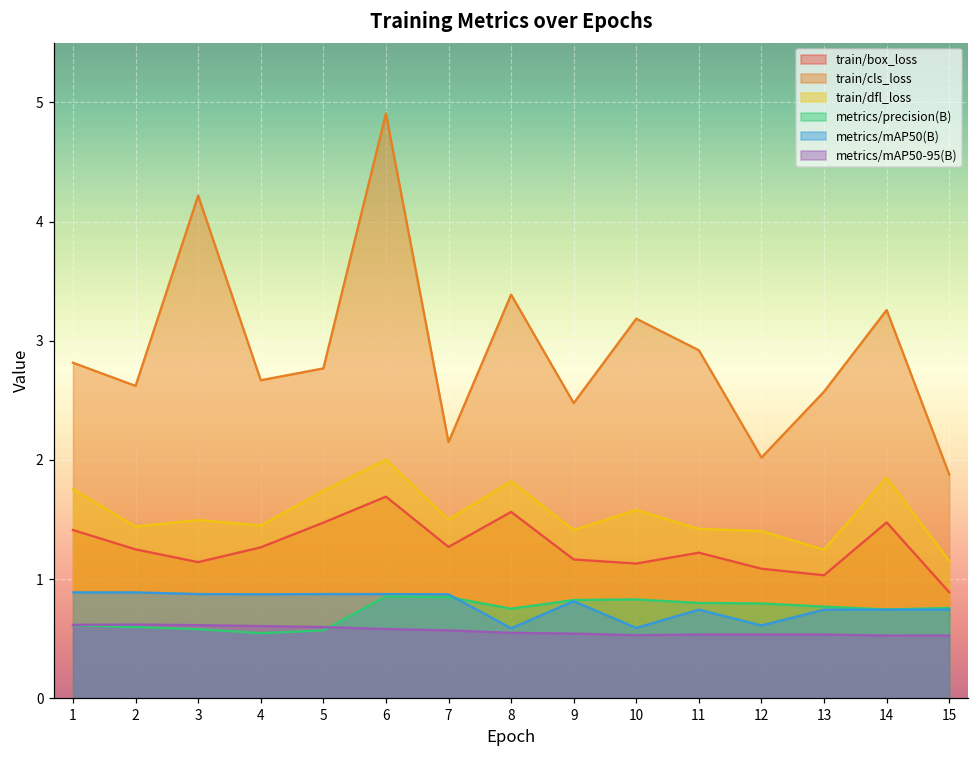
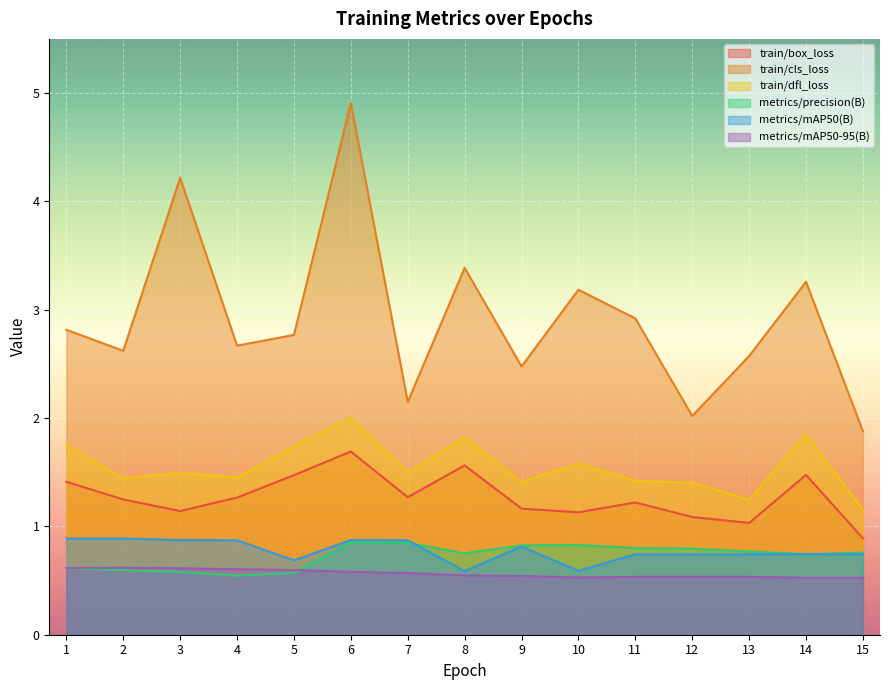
metrics/mAP50(B), 5: 0.87 -> 0.69
metrics/mAP50(B), 12: 0.61 -> 0.74
